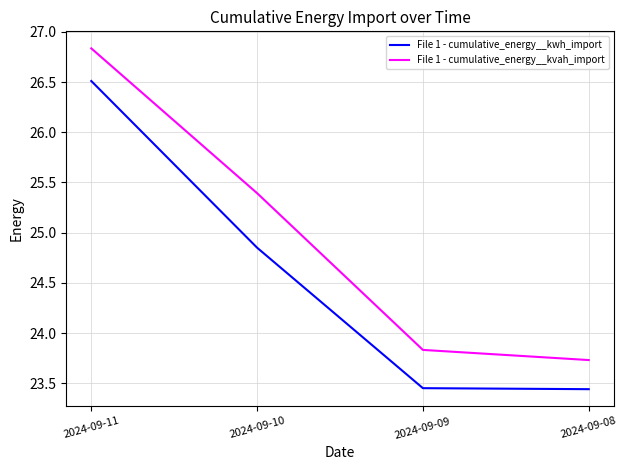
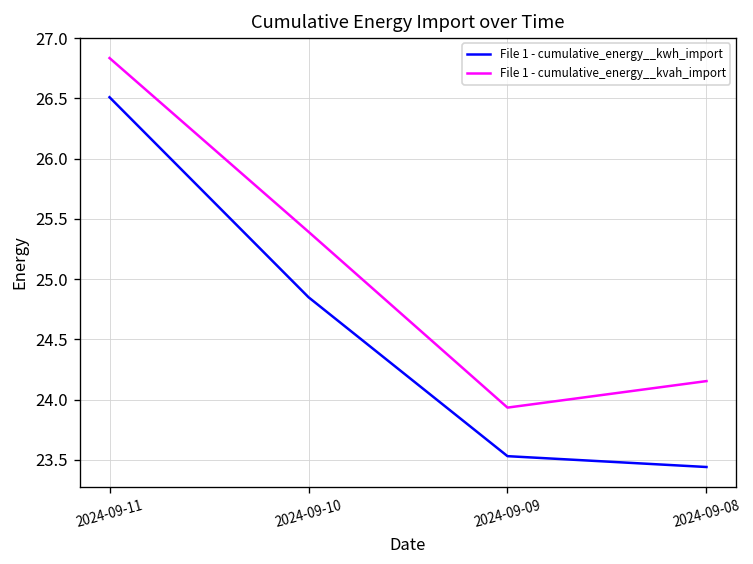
File 1 - cumulative_energy__kwh_import, 2024-09-09: 23.45 -> 23.53
File 1 - cumulative_energy__kvah_import, 2024-09-09: 23.83 -> 23.93
File 1 - cumulative_energy__kvah_import, 2024-09-08: 23.73 -> 24.15
